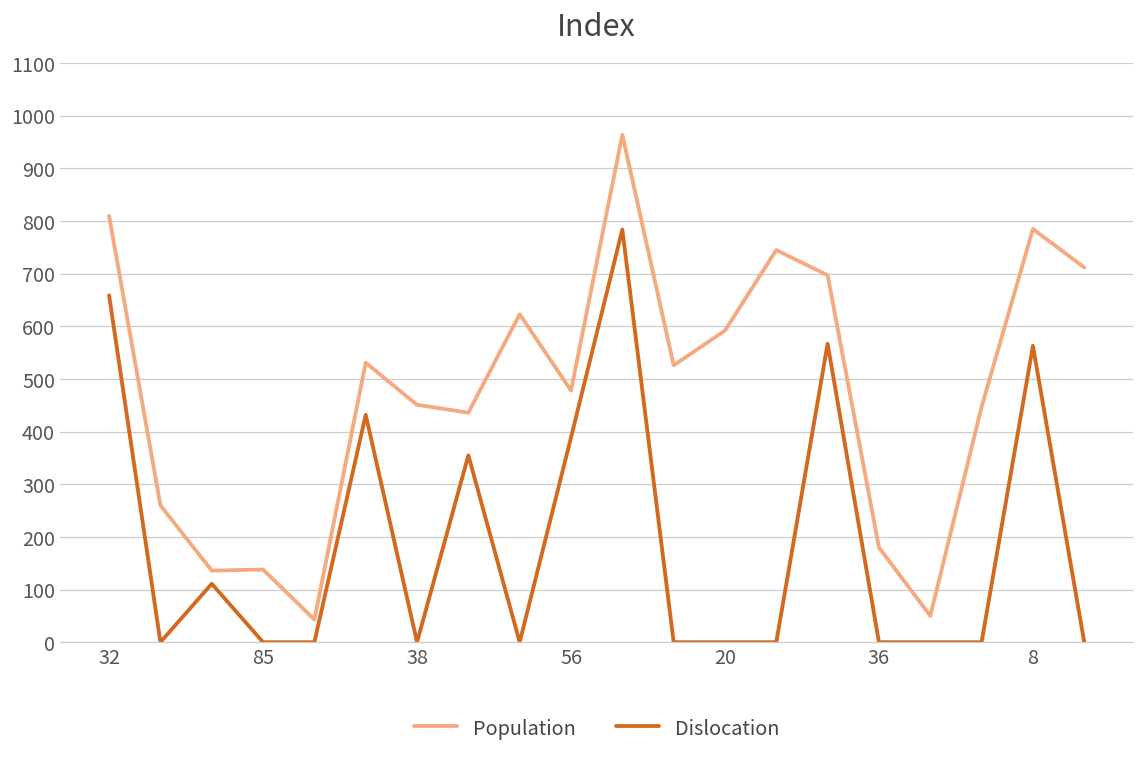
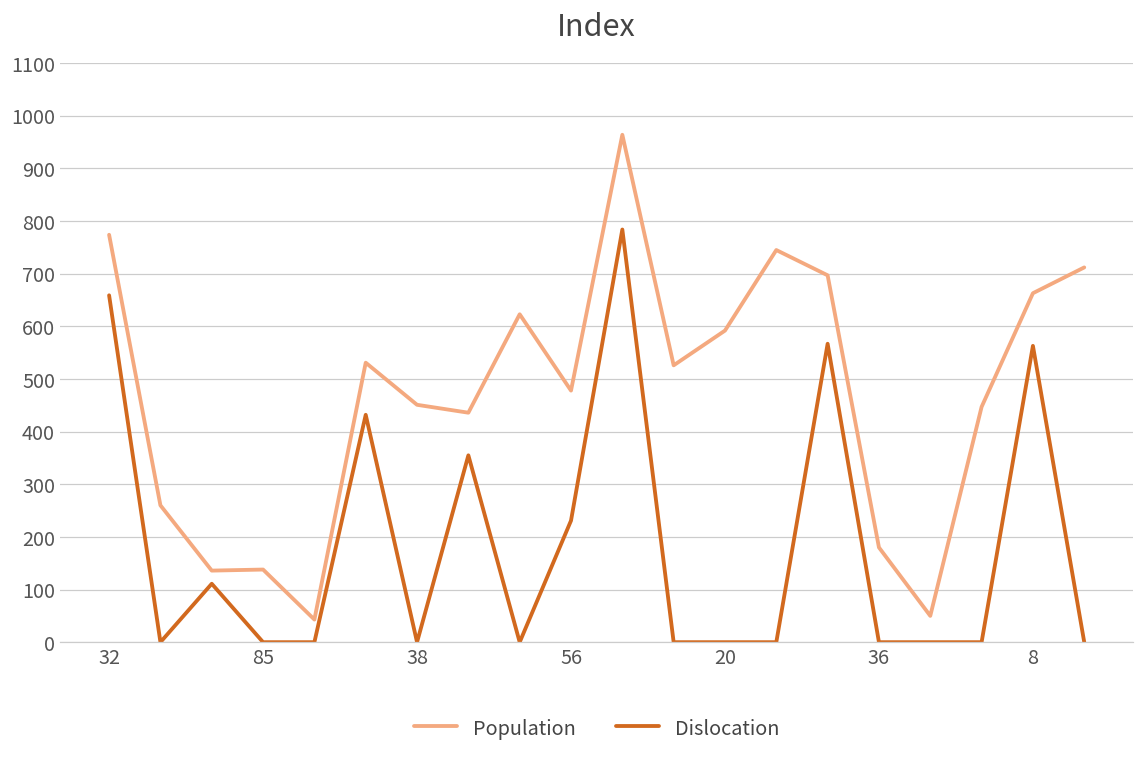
Population, 32: 810 -> 770
Dislocation, 56: 390 -> 230
Population, 8: 790 -> 660
